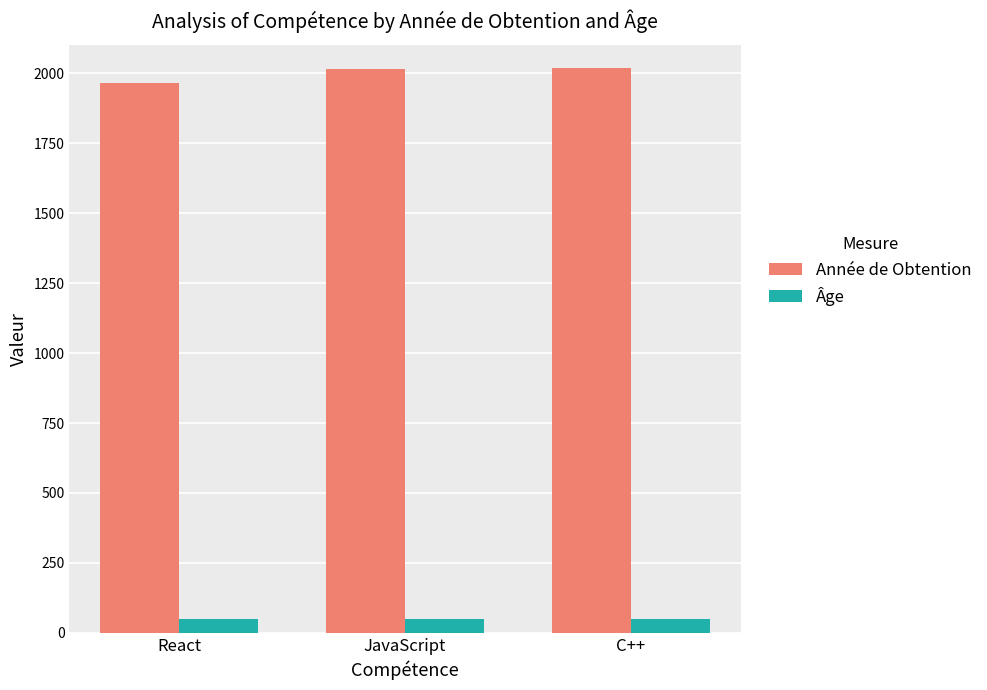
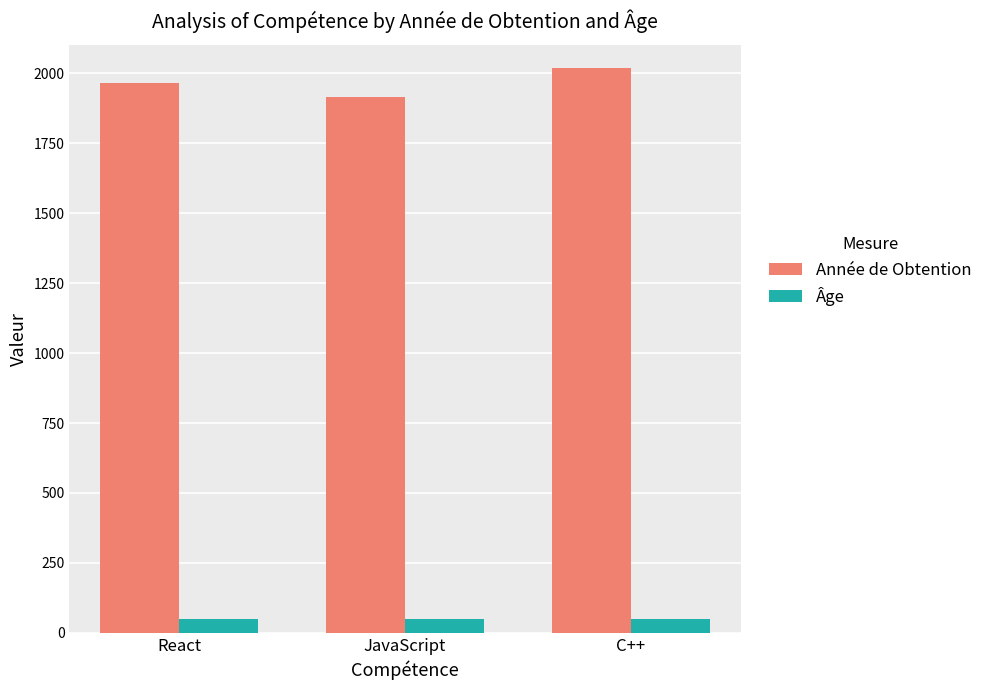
Année de Obtention, JavaScript: 2020 -> 1920
